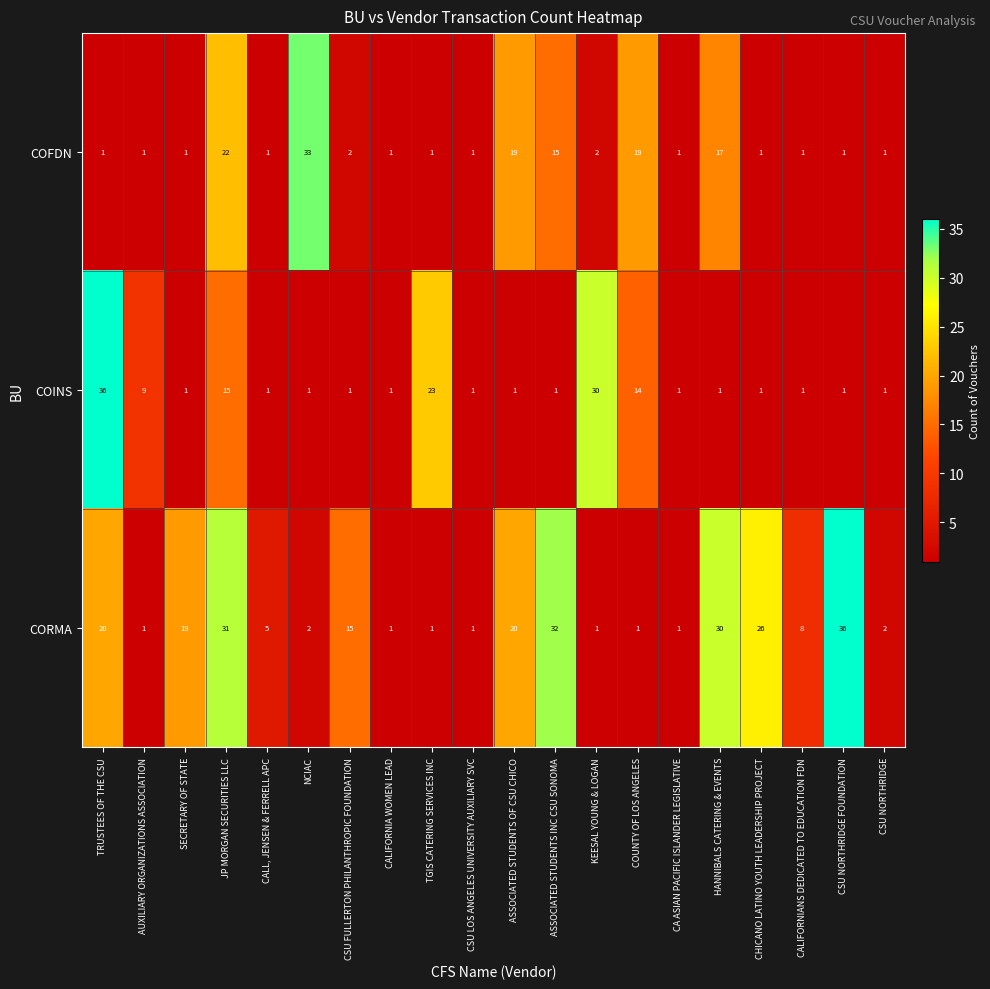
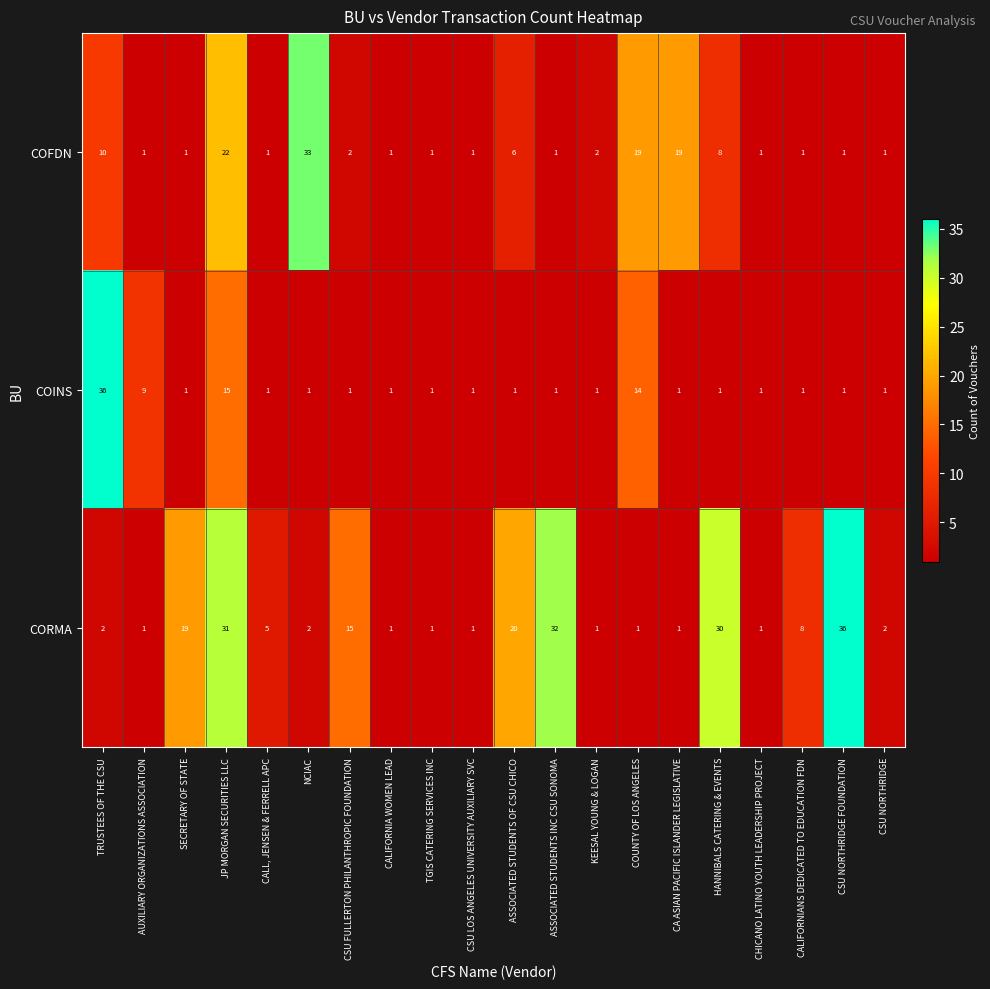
COFDN, TRUSTEES OF THE CSU: 1 -> 10
COFDN, ASSOCIATED STUDENTS OF CSU CHICO: 19 -> 6
COFDN, ASSOCIATED STUDENTS INC CSU SONOMA: 15 -> 1
COFDN, CA ASIAN PACIFIC ISLANDER LEGISLATIVE: 1 -> 19
COFDN, HANNIBALS CATERING & EVENTS: 17 -> 8
COINS, TGIS CATERING SERVICES INC: 23 -> 1
COINS, KEESAL YOUNG & LOGAN: 30 -> 1
CORMA, TRUSTEES OF THE CSU: 20 -> 2
CORMA, CHICANO LATINO YOUTH LEADERSHIP PROJECT: 26 -> 1
